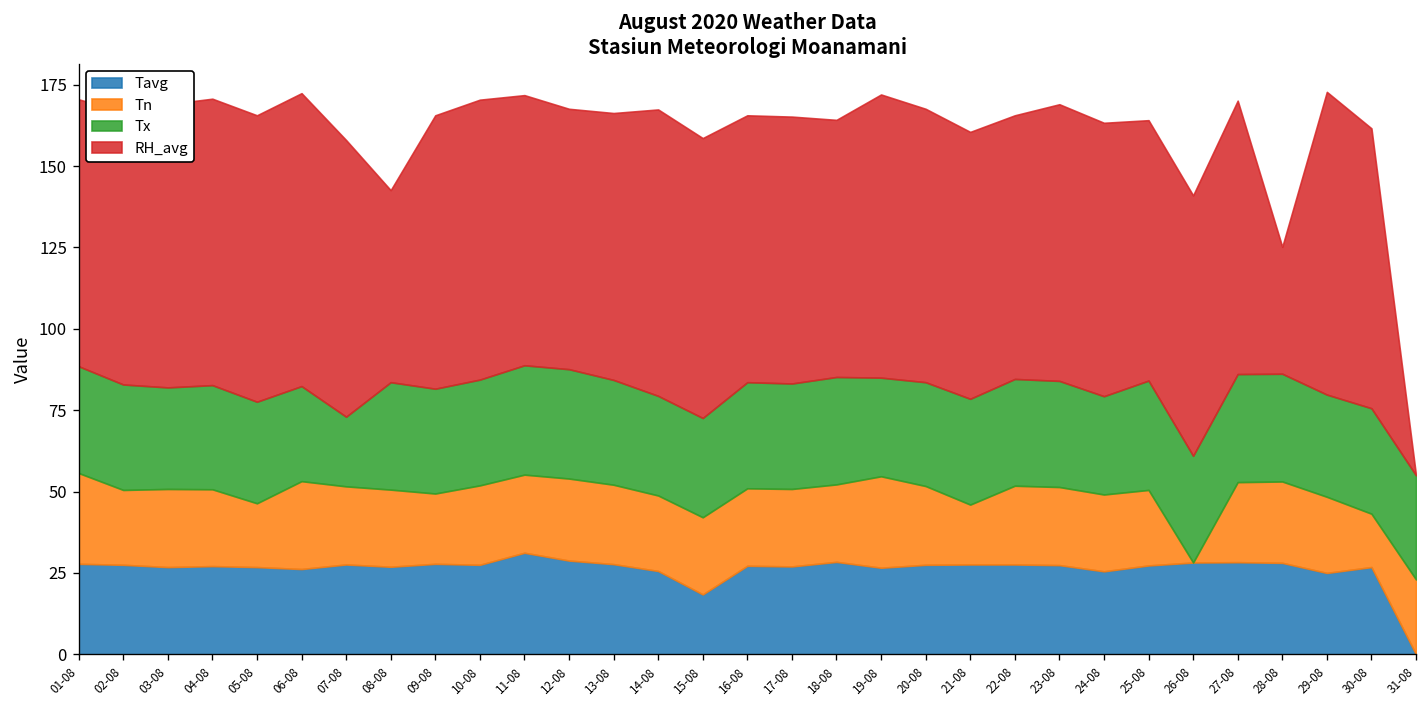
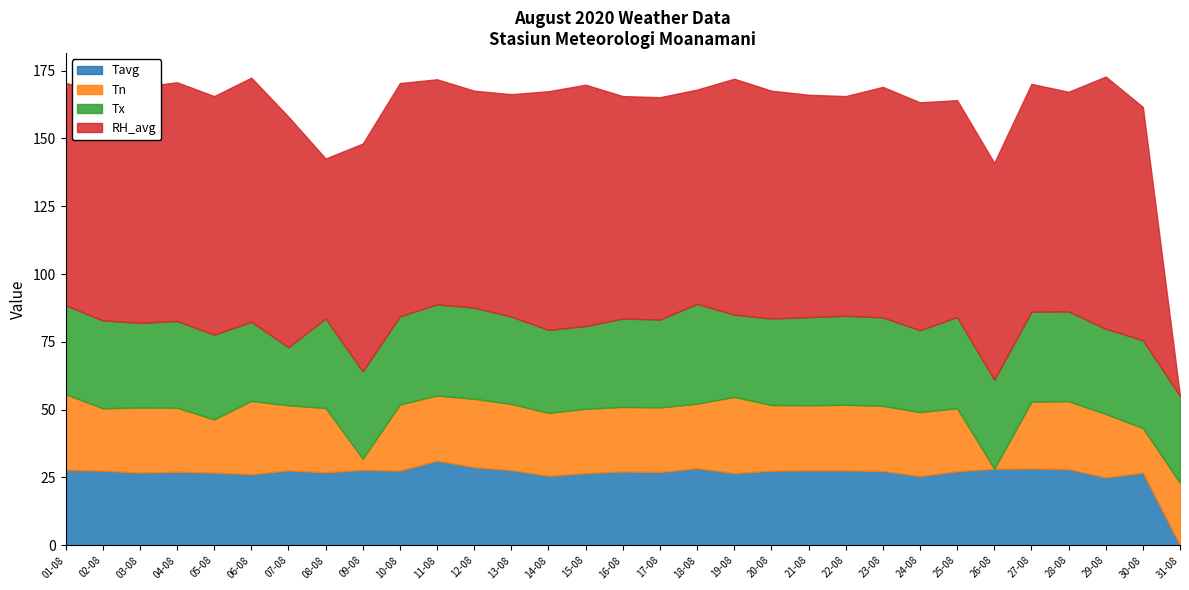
Tn, 09-08: 22 -> 4
Tavg, 15-08: 18 -> 27
RH_avg, 15-08: 86 -> 89
Tx, 18-08: 33 -> 37
Tn, 21-08: 18 -> 24
RH_avg, 28-08: 39 -> 81
